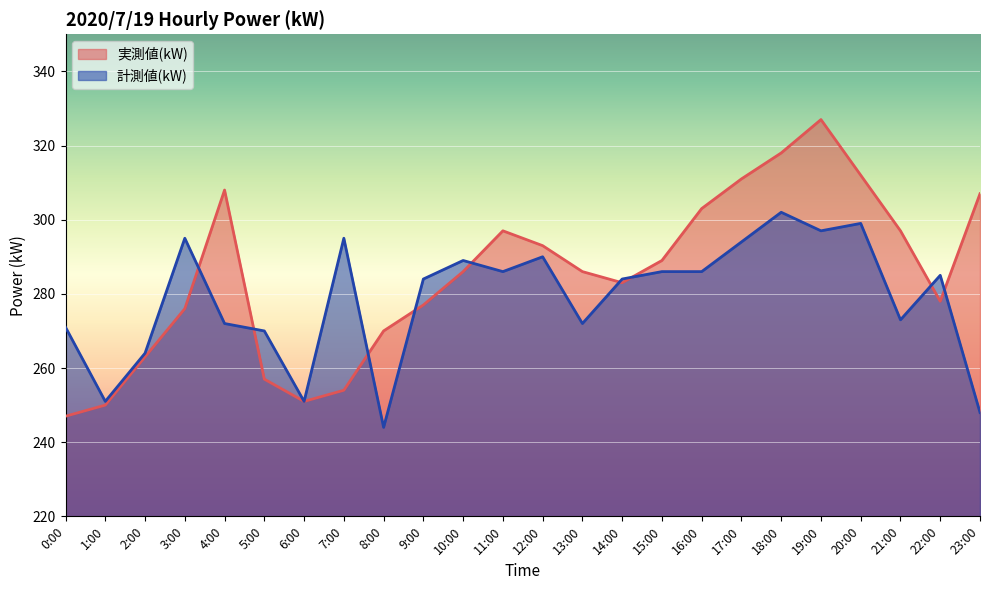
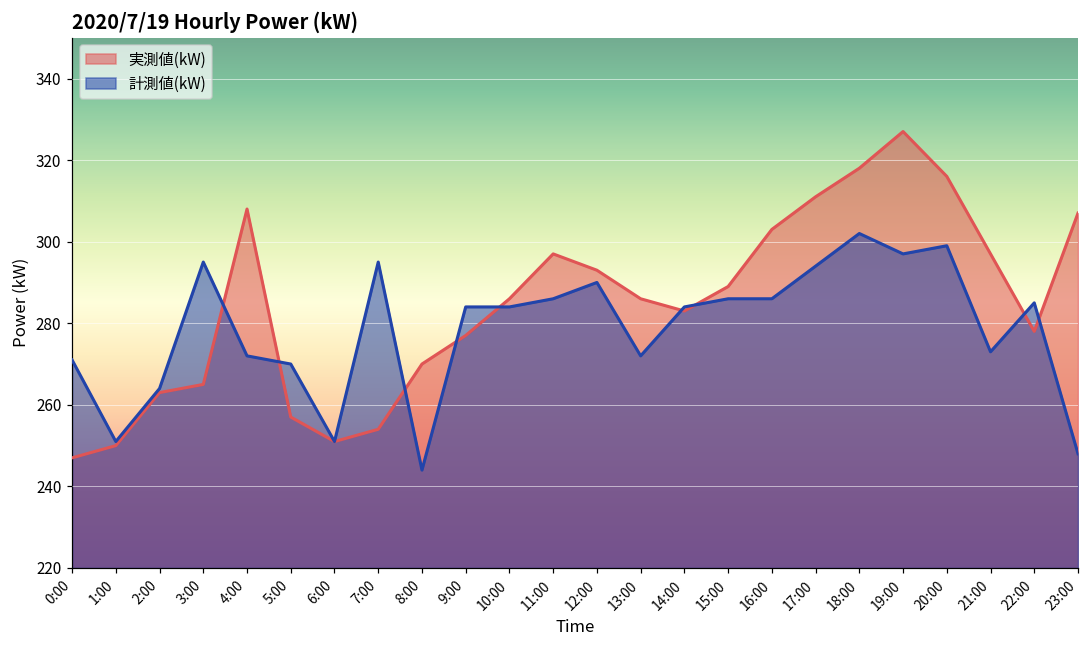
実測値(kW), 3:00: 276 -> 265
計測値(kW), 10:00: 289 -> 284
実測値(kW), 20:00: 312 -> 316
